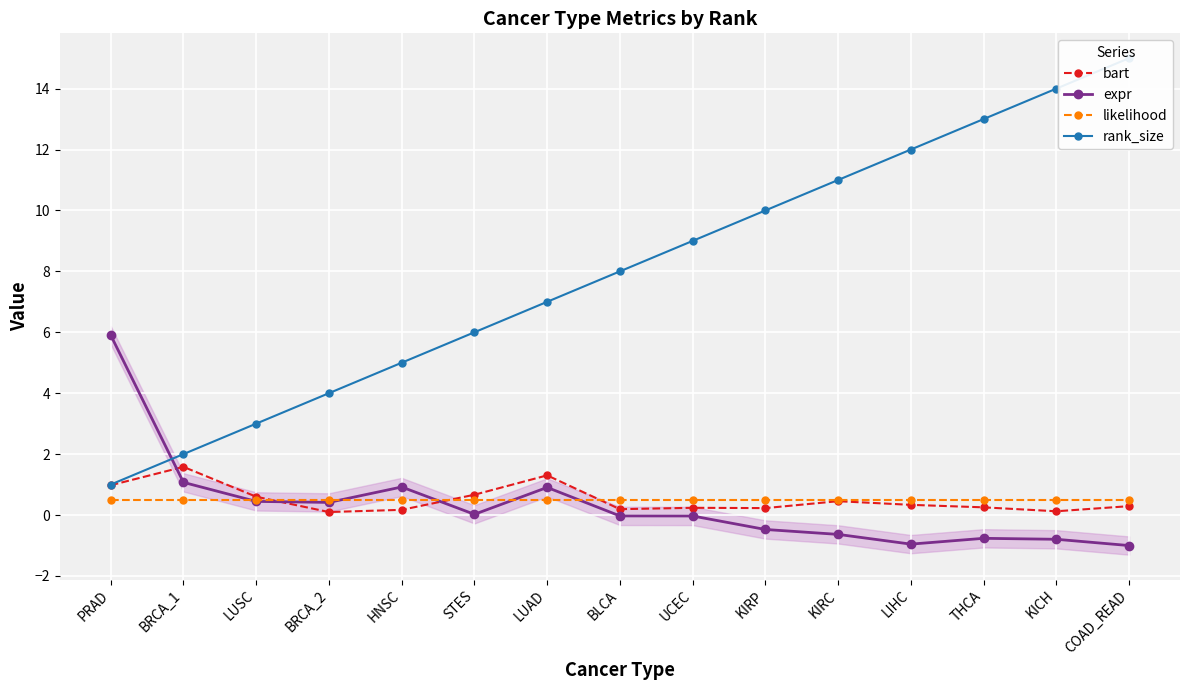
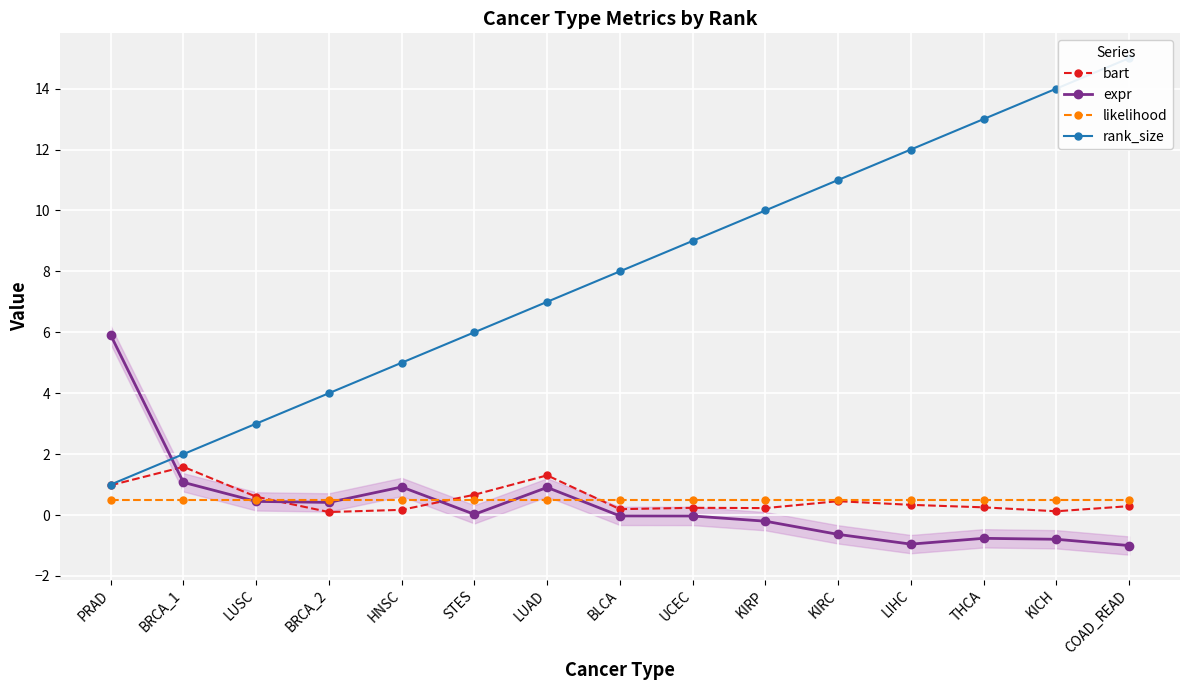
expr, KIRP: -0.5 -> -0.2
